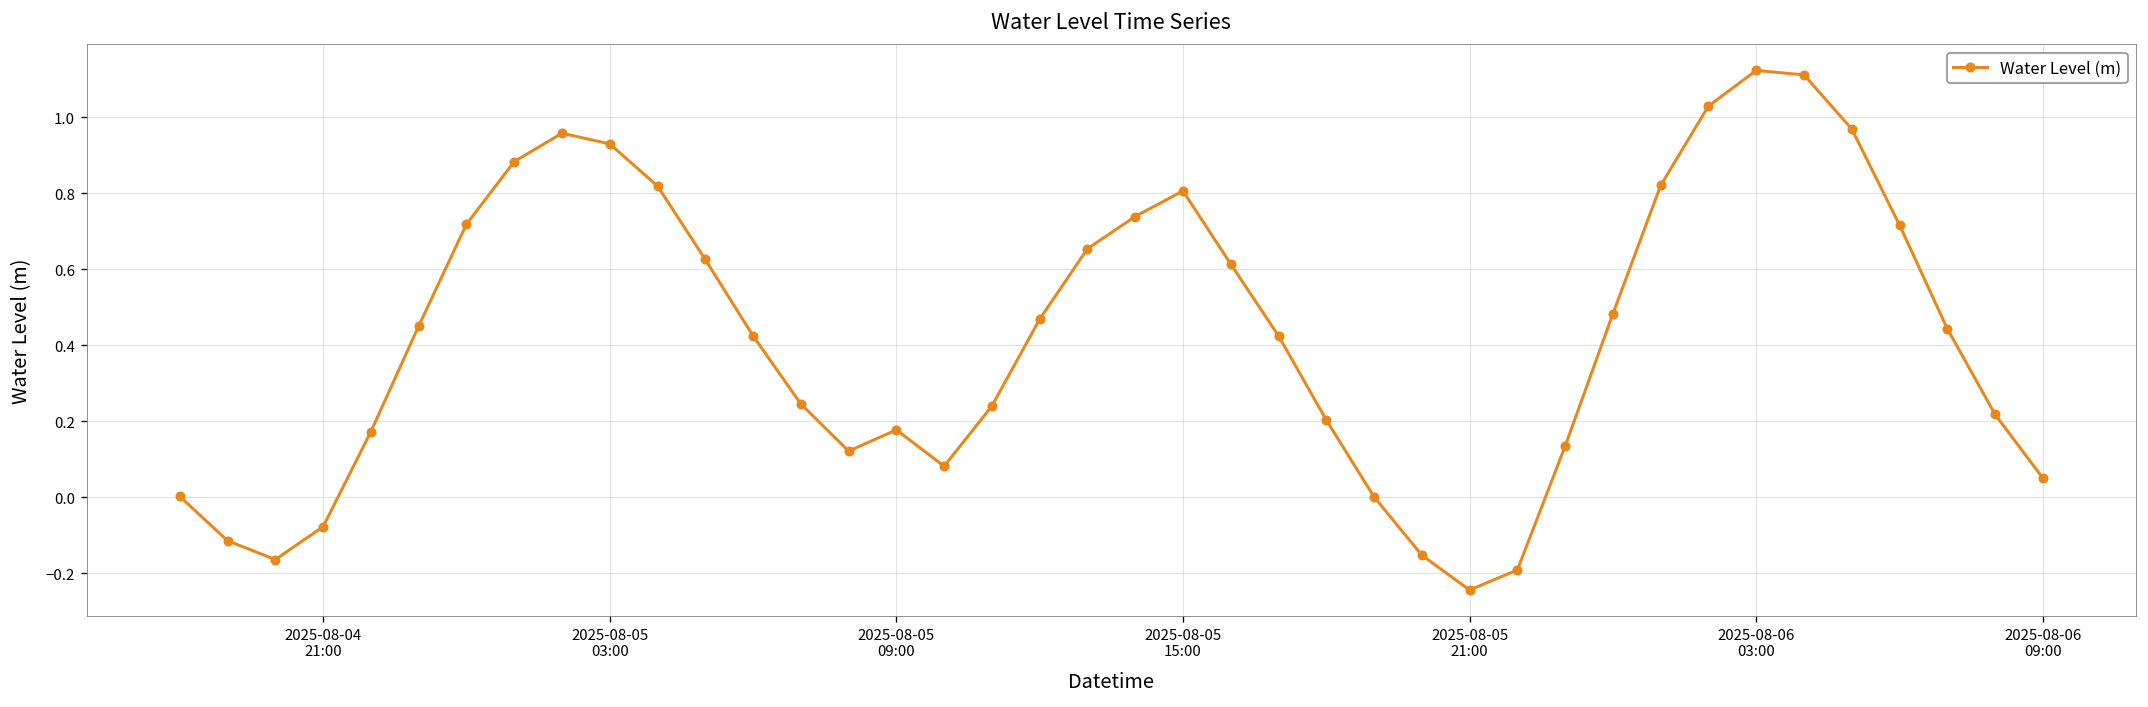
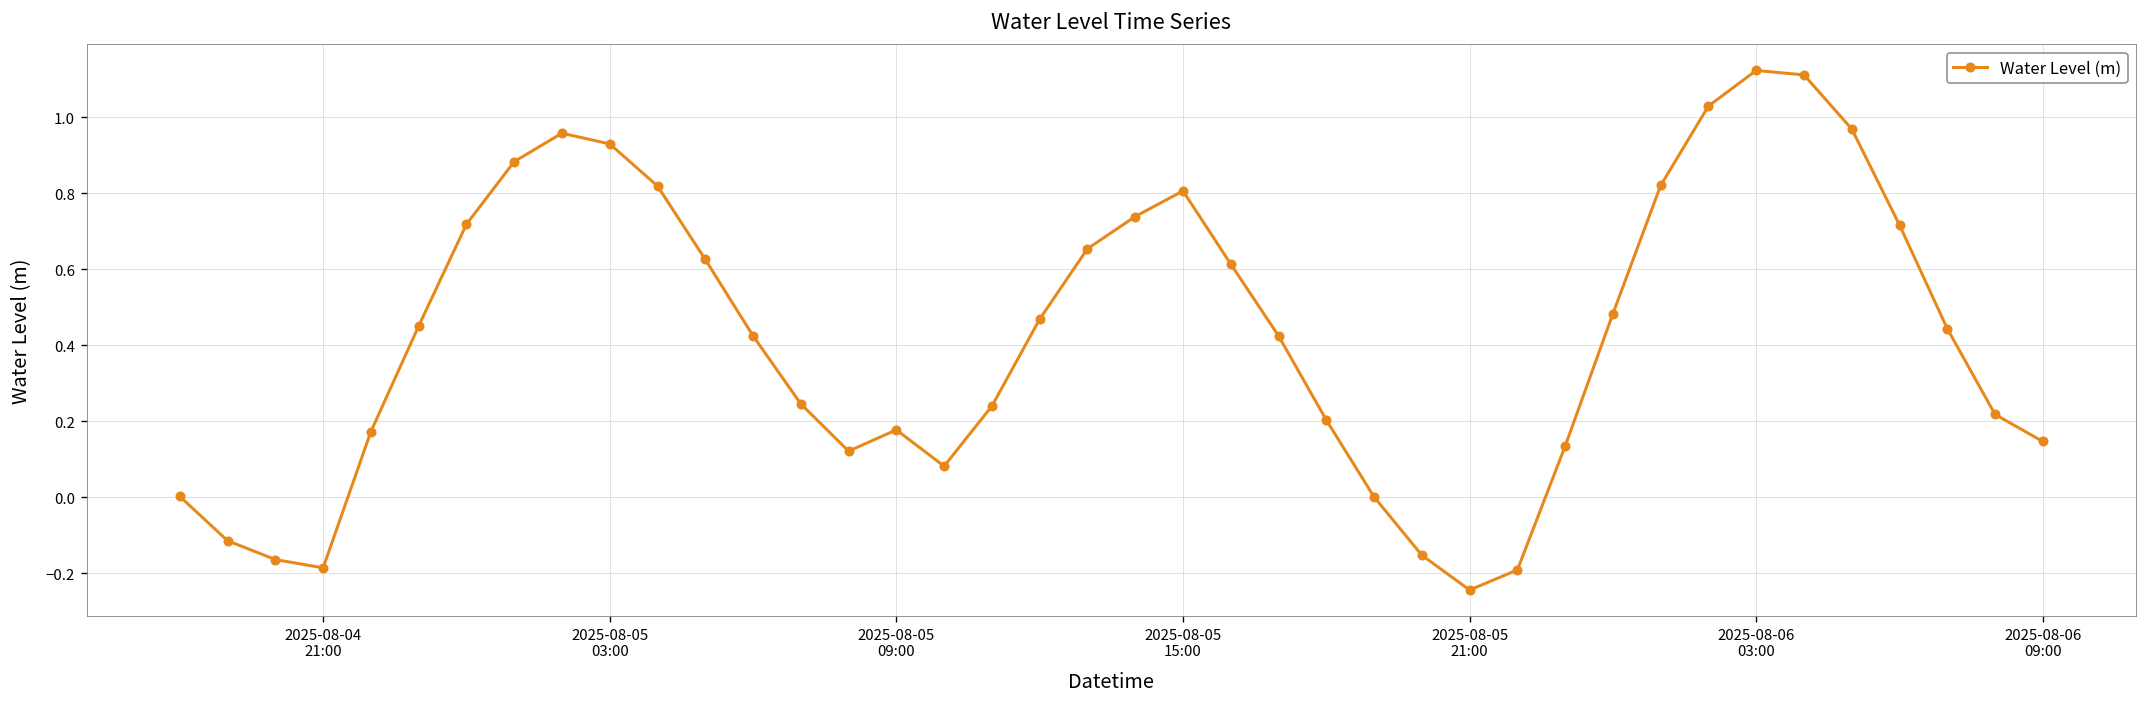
2025-08-04 21:00: -0.08 -> -0.19
2025-08-06 09:00: 0.05 -> 0.15
